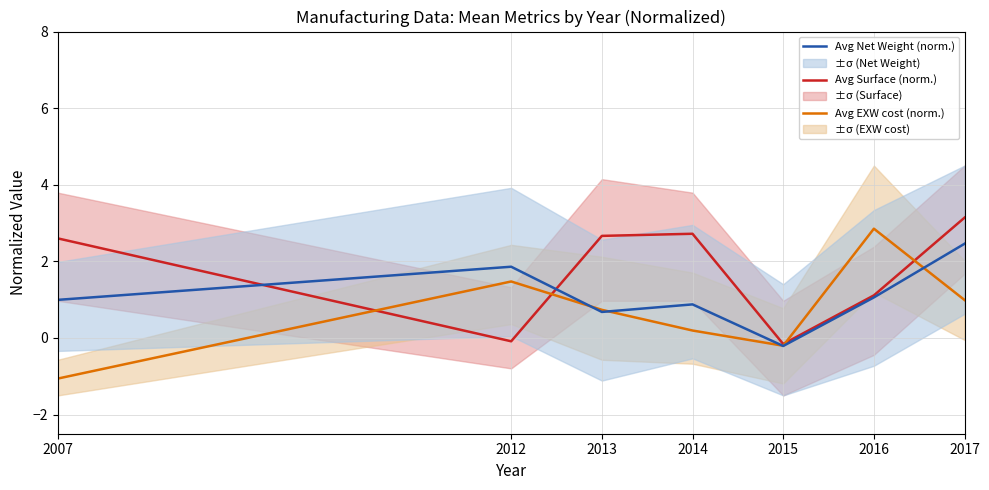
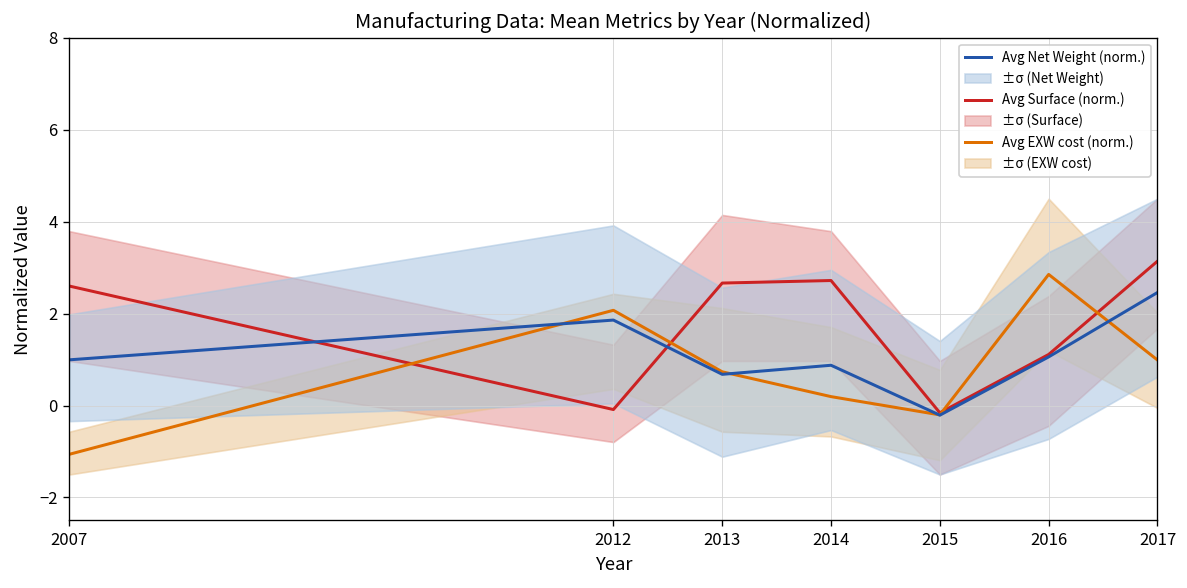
Avg EXW cost (norm.), 2012: 1.5 -> 2.1
